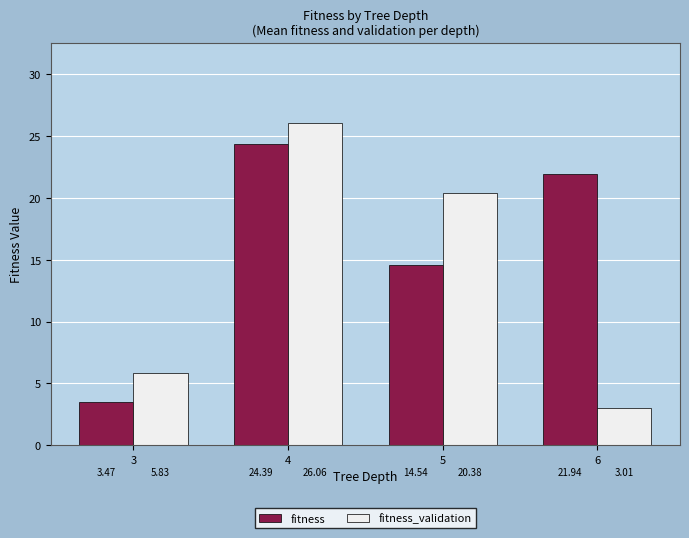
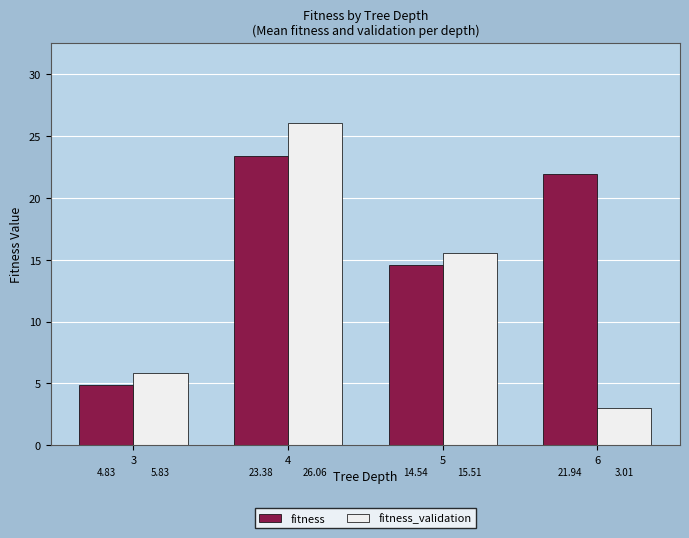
fitness, 3: 3.47 -> 4.83
fitness, 4: 24.39 -> 23.38
fitness_validation, 5: 20.38 -> 15.51
